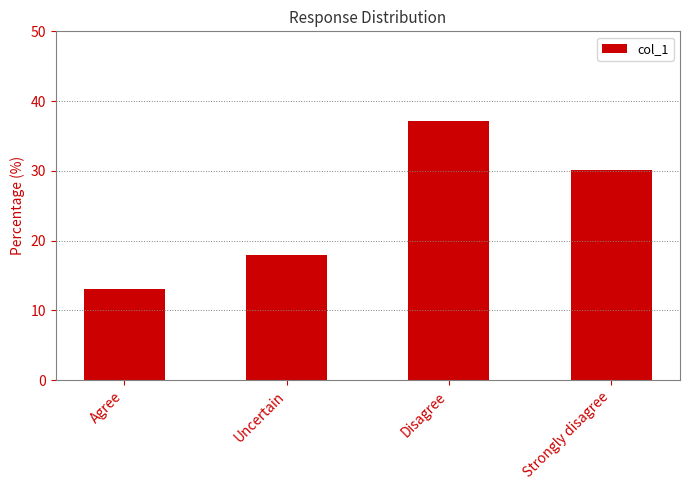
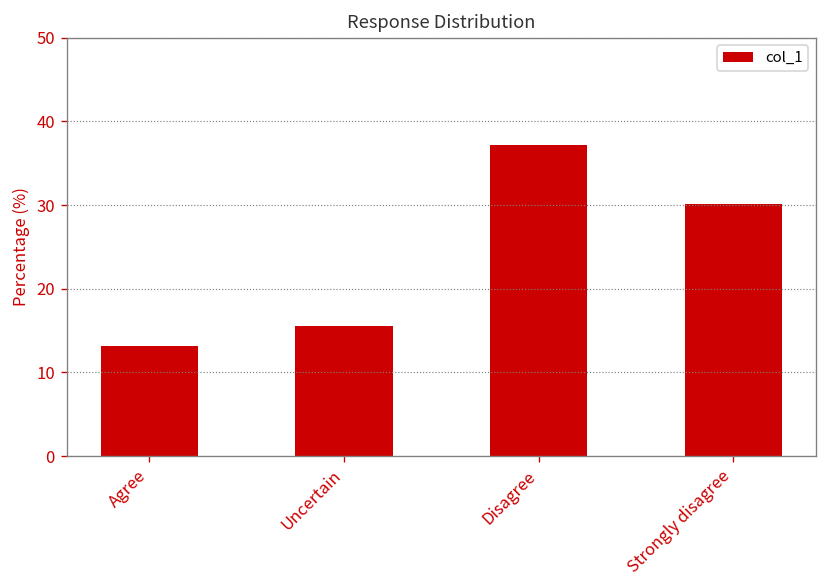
Uncertain: 18 -> 16
